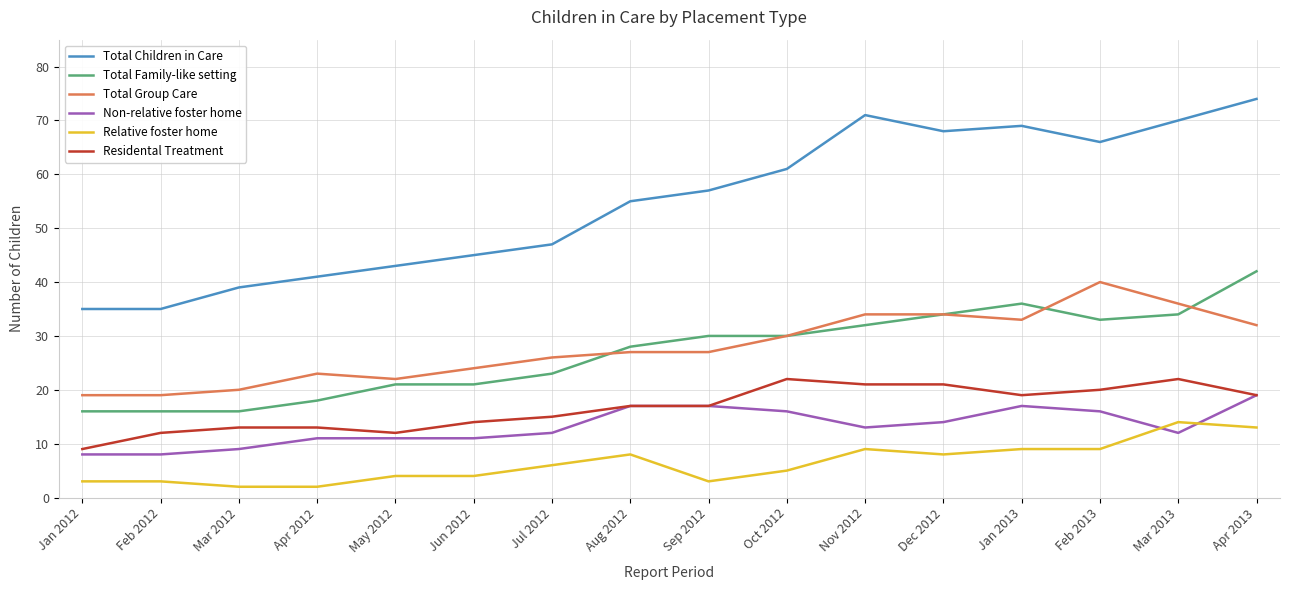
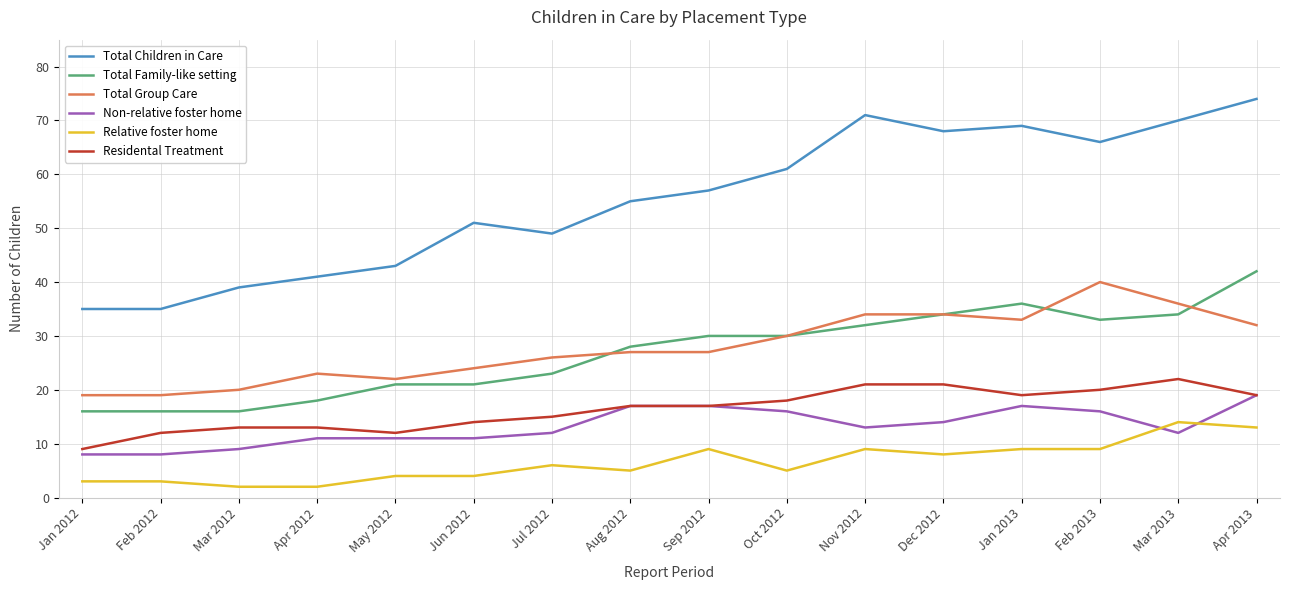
Total Children in Care, Jun 2012: 45 -> 51
Total Children in Care, Jul 2012: 47 -> 49
Relative foster home, Aug 2012: 8 -> 5
Relative foster home, Sep 2012: 3 -> 9
Residental Treatment, Oct 2012: 22 -> 18
